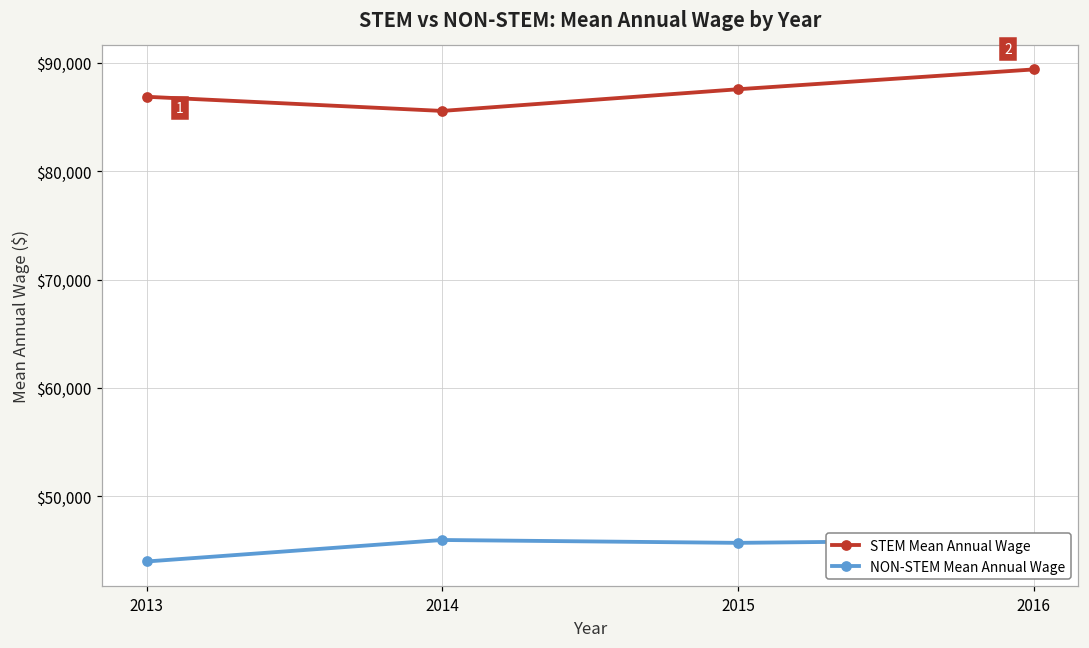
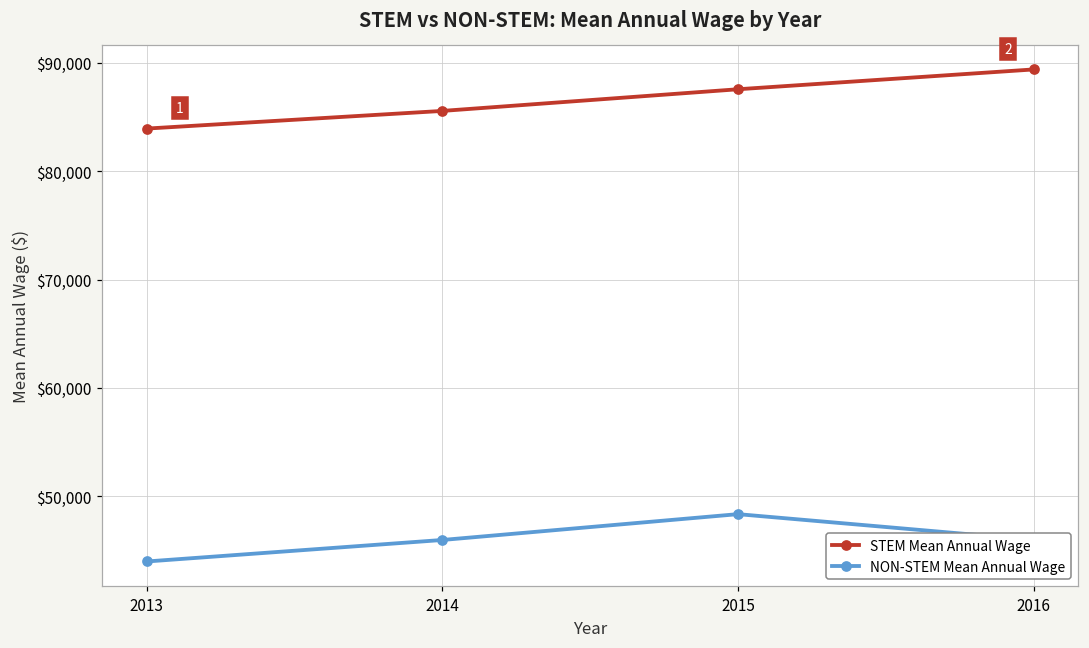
STEM Mean Annual Wage, 2013: $87,000 -> $84,000
NON-STEM Mean Annual Wage, 2015: $46,000 -> $48,000
